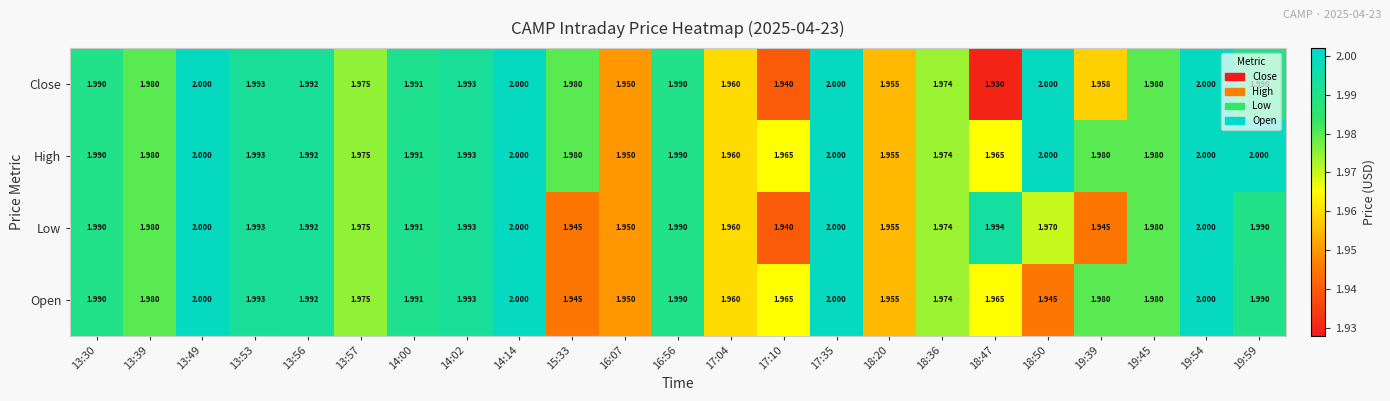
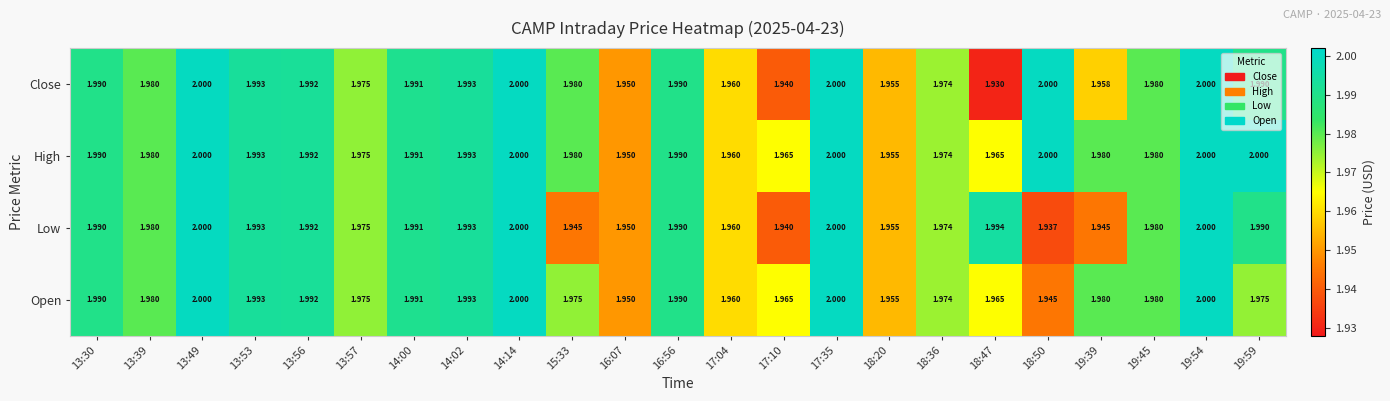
Low, 18:50: 1.970 -> 1.937
Open, 15:33: 1.945 -> 1.975
Open, 19:59: 1.990 -> 1.975
